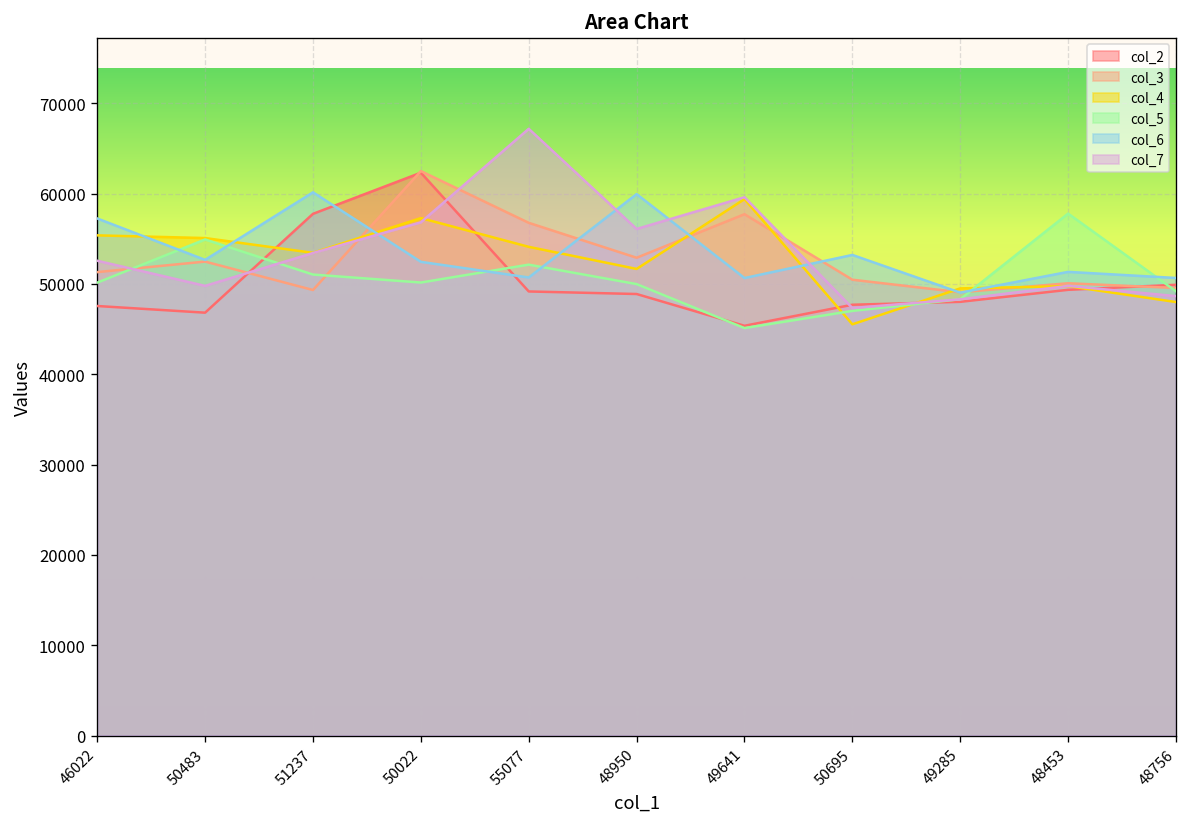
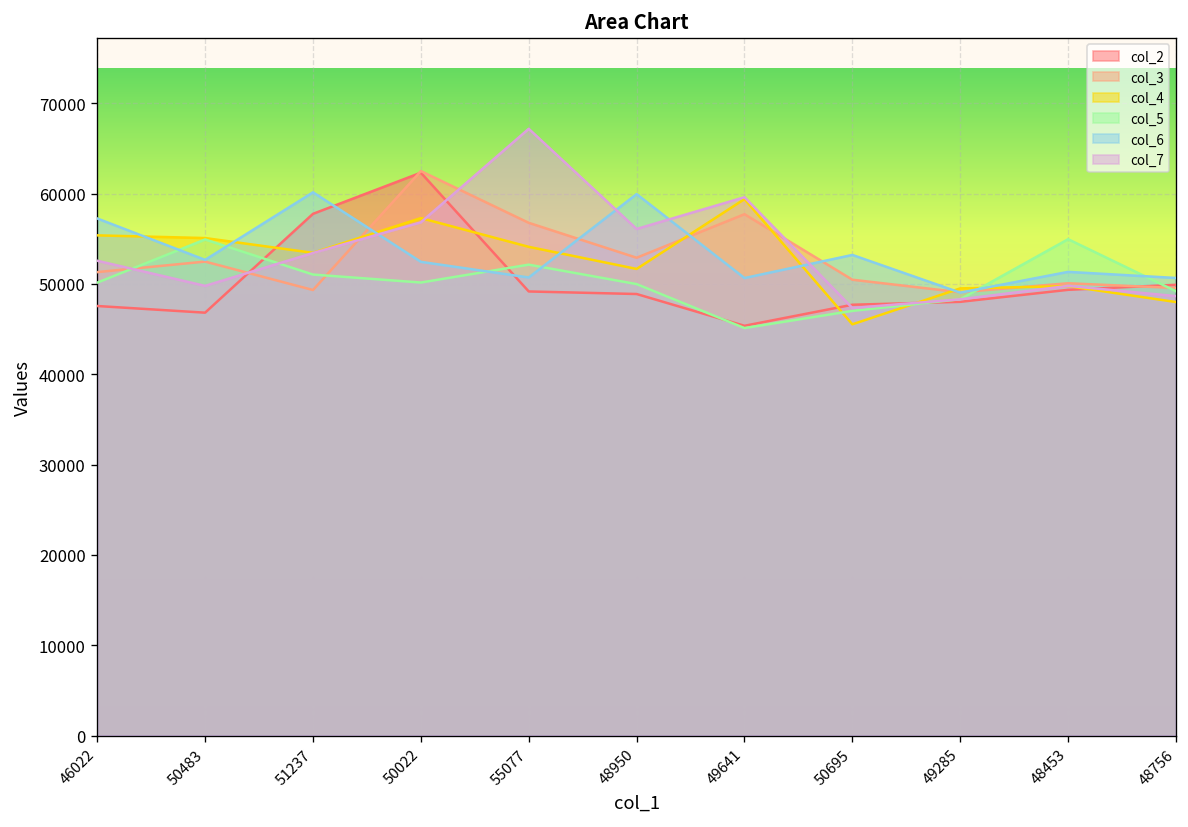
col_5, 48453: 58000 -> 55000
